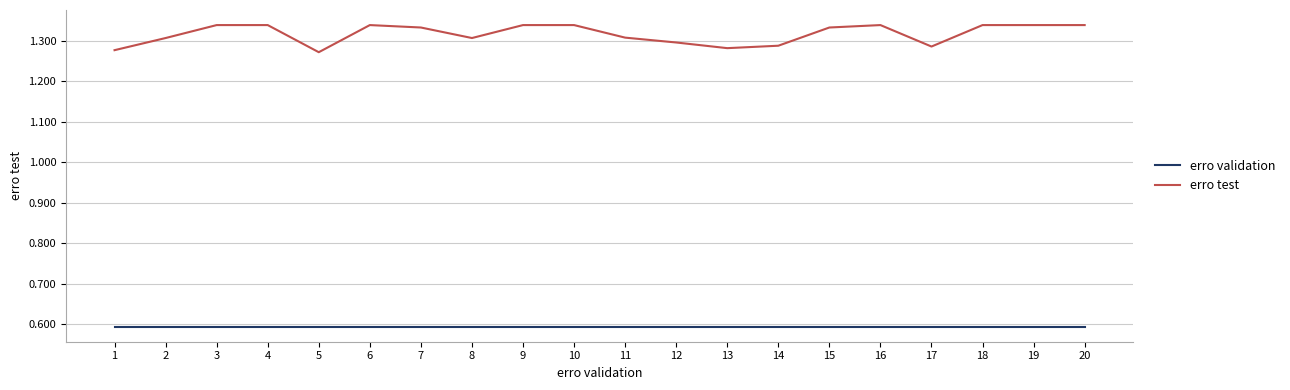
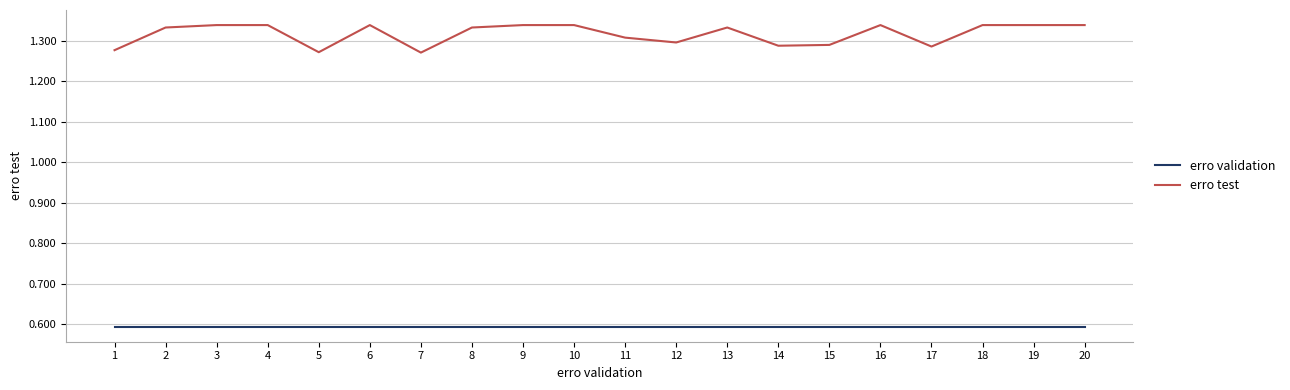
erro test, 2: 1.31 -> 1.33
erro test, 7: 1.33 -> 1.27
erro test, 8: 1.31 -> 1.33
erro test, 13: 1.28 -> 1.33
erro test, 15: 1.33 -> 1.29
